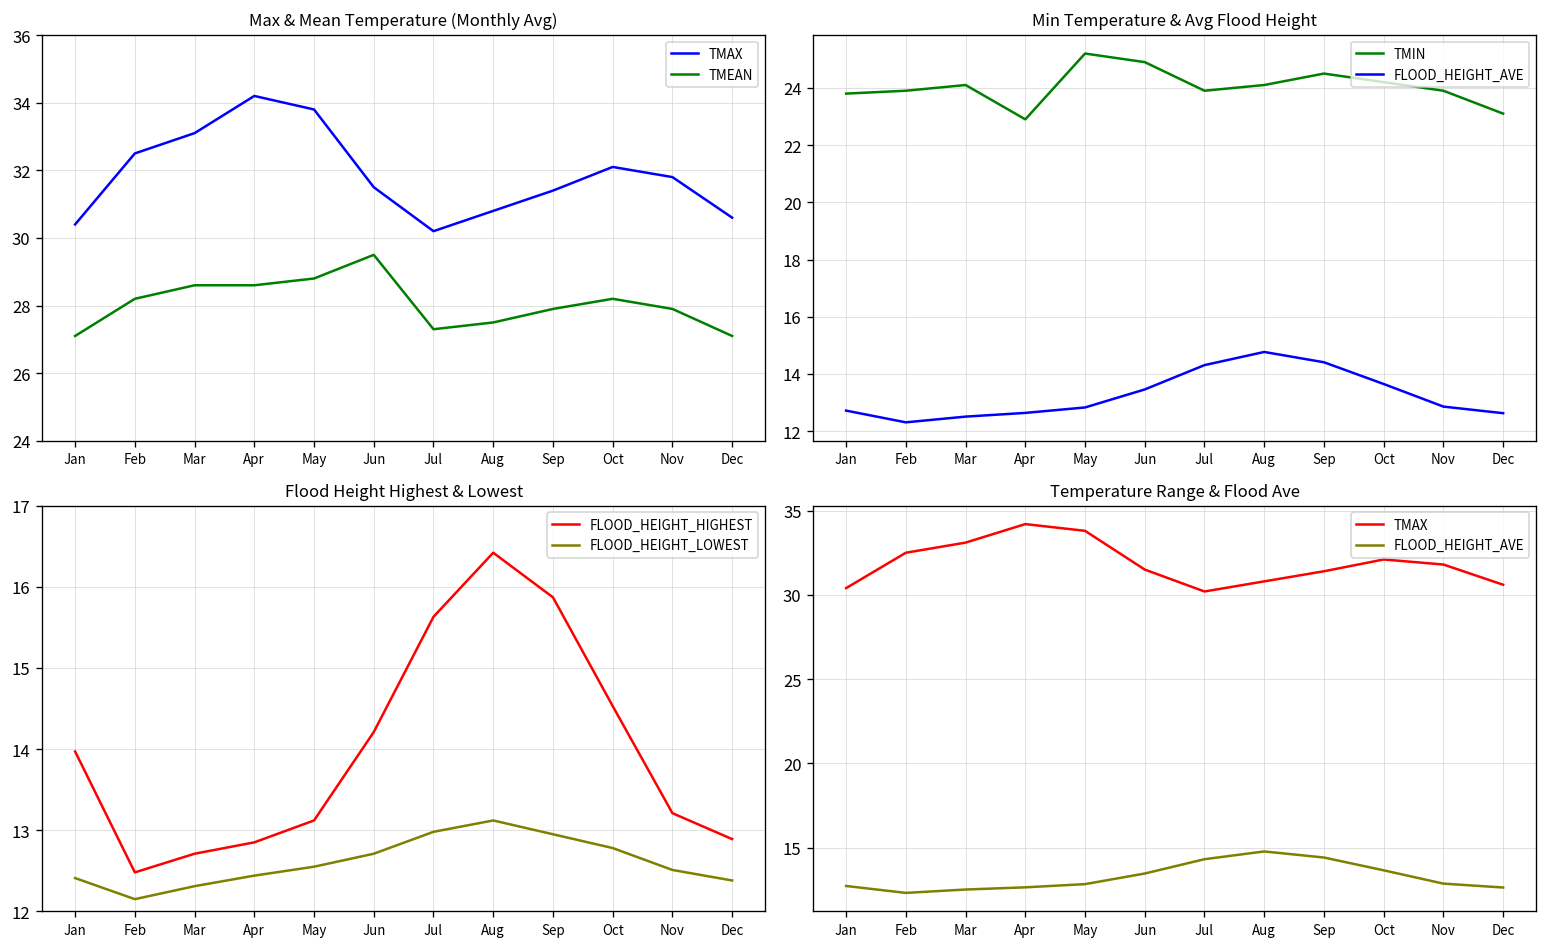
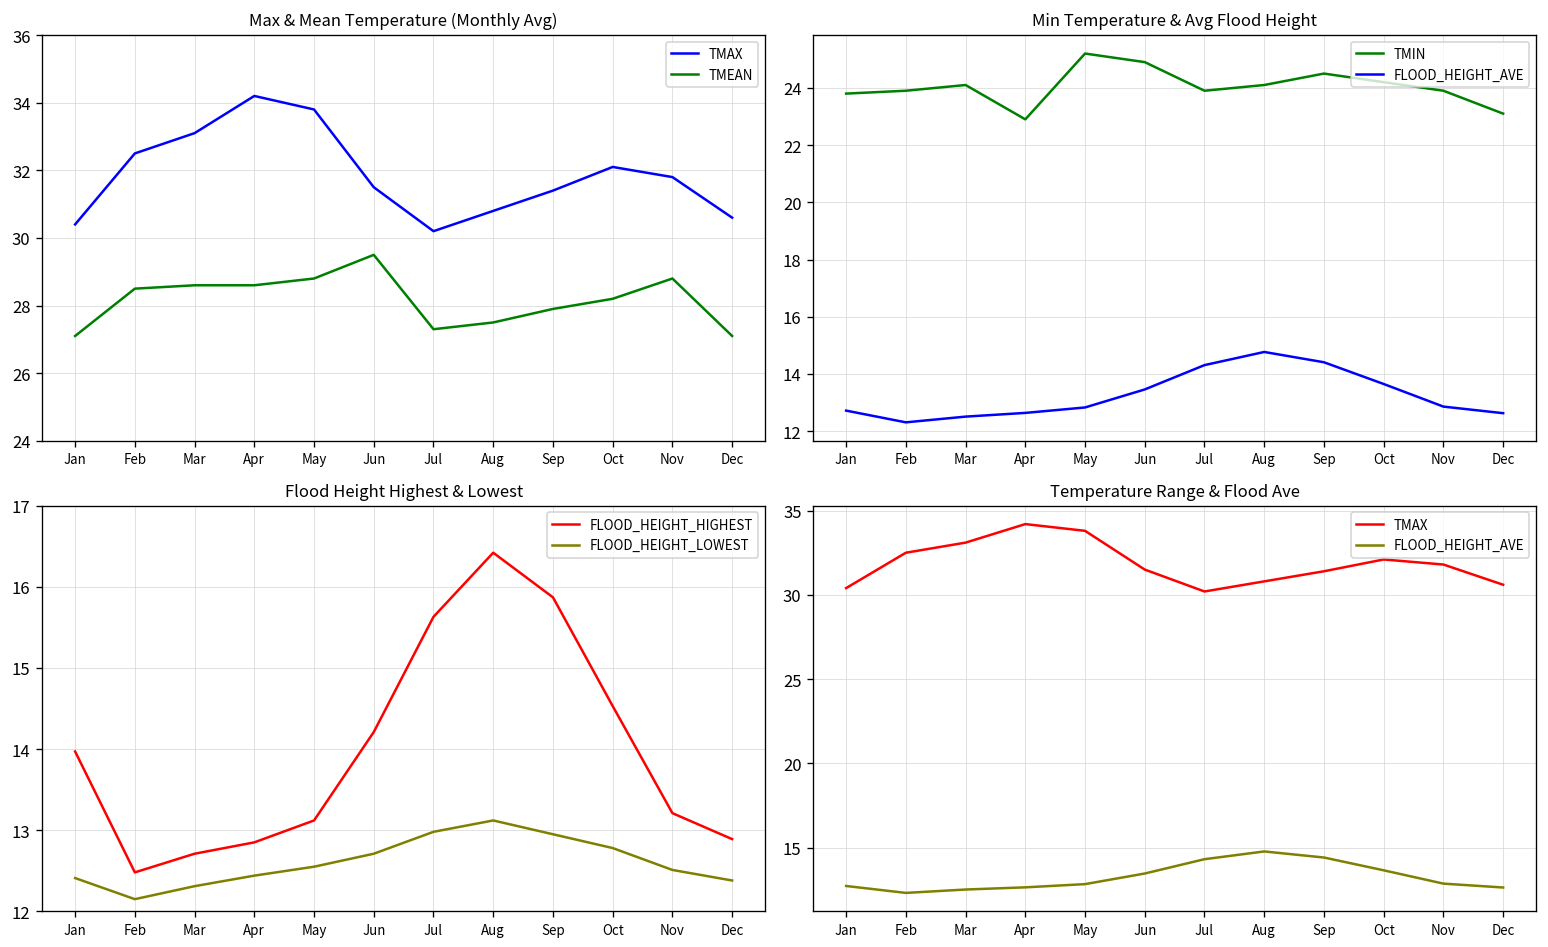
Max & Mean Temperature (Monthly Avg), TMEAN, Feb: 28.2 -> 28.5
Max & Mean Temperature (Monthly Avg), TMEAN, Nov: 27.9 -> 28.8
